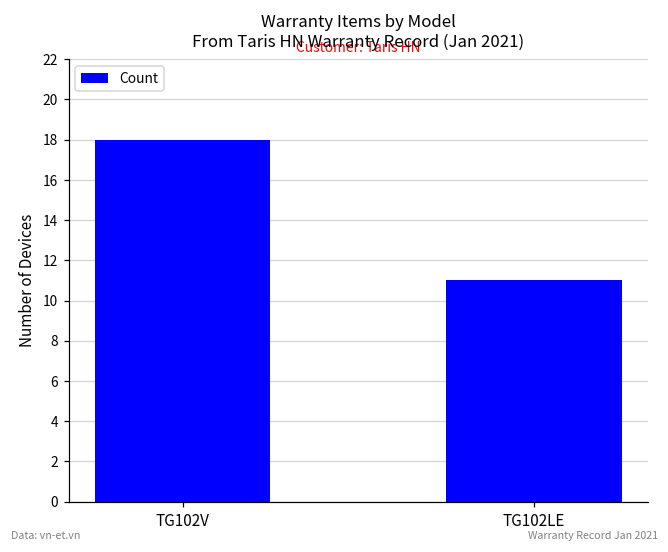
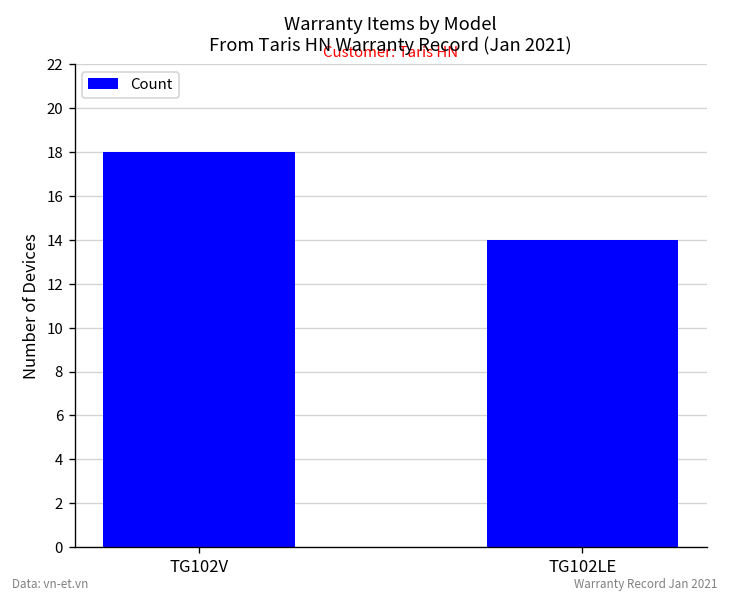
TG102LE: 11 -> 14
